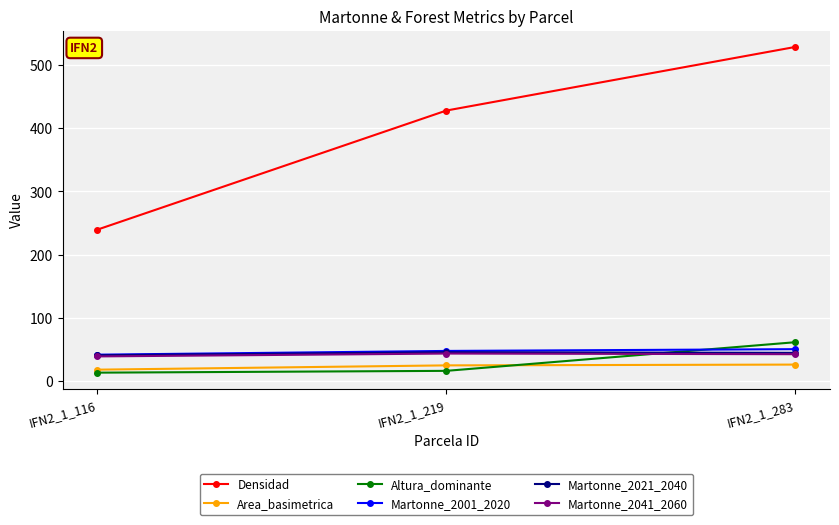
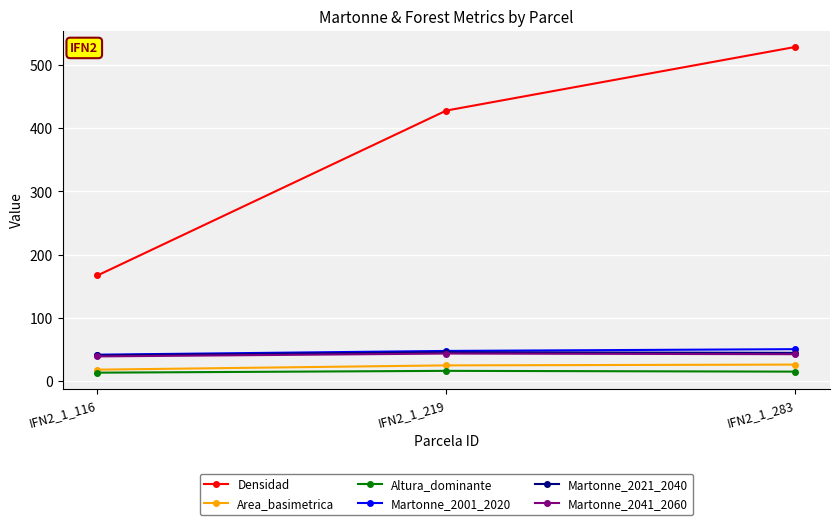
Densidad, IFN2_1_116: 240 -> 170
Altura_dominante, IFN2_1_283: 60 -> 20
